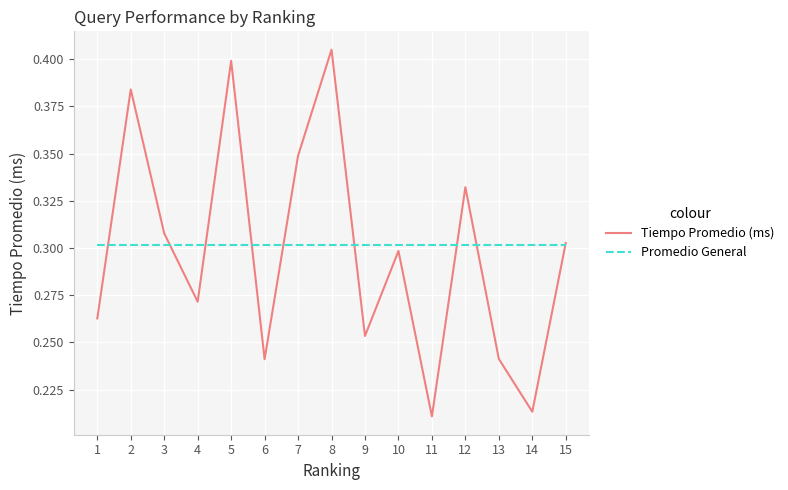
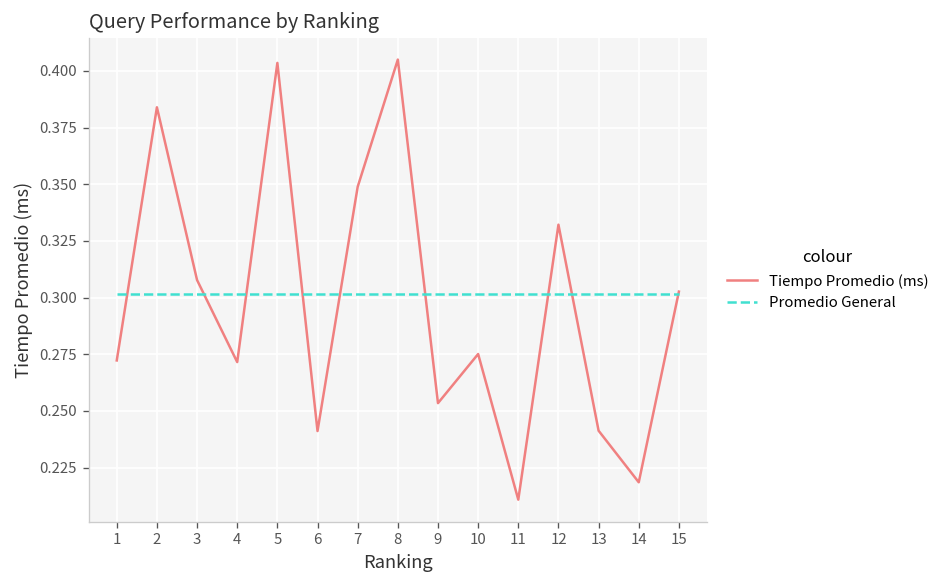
Tiempo Promedio (ms), 1: 0.263 -> 0.272
Tiempo Promedio (ms), 5: 0.399 -> 0.404
Tiempo Promedio (ms), 10: 0.298 -> 0.275
Tiempo Promedio (ms), 14: 0.213 -> 0.219
